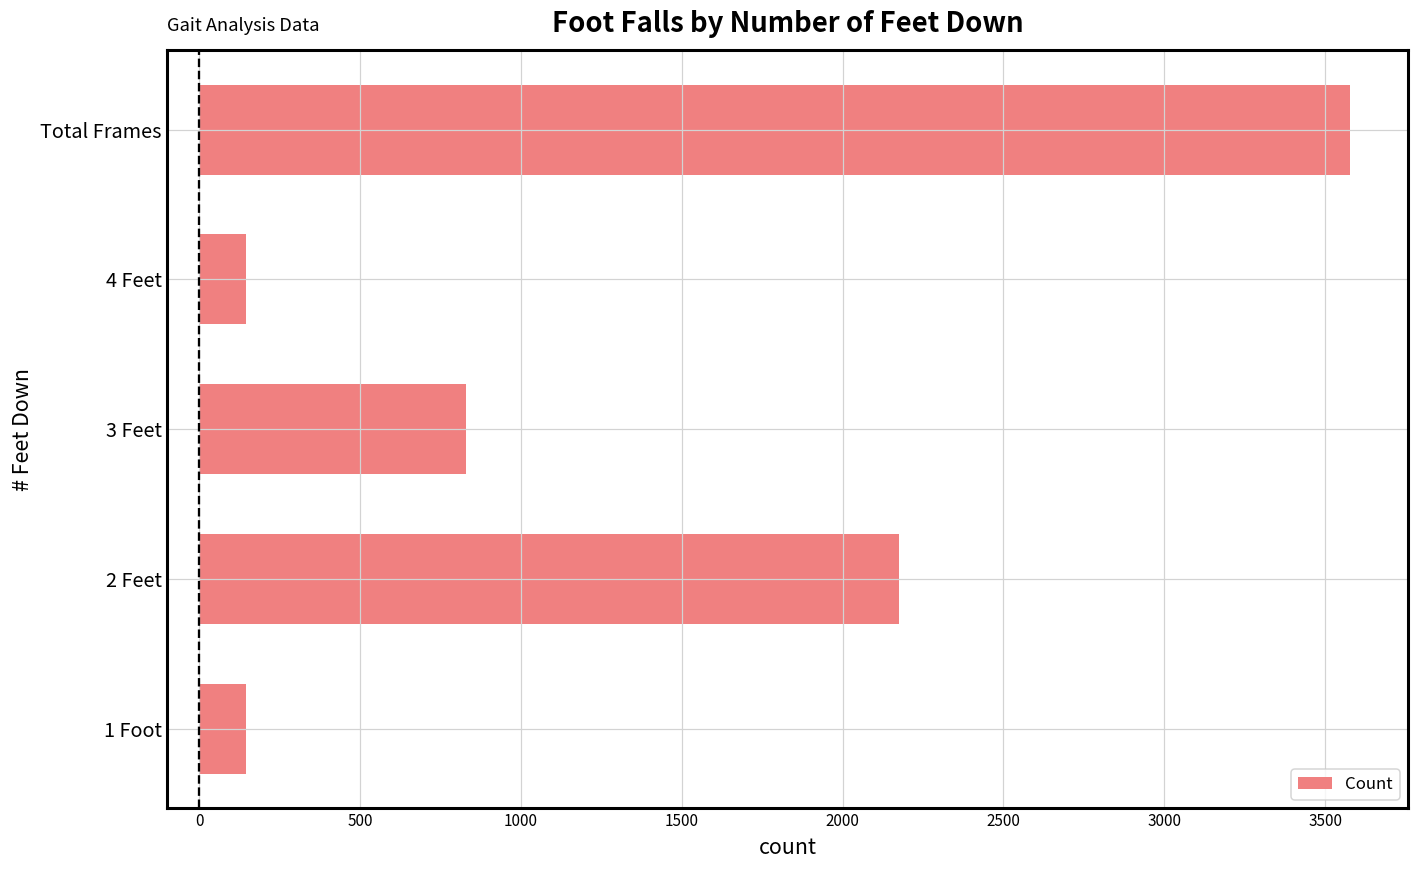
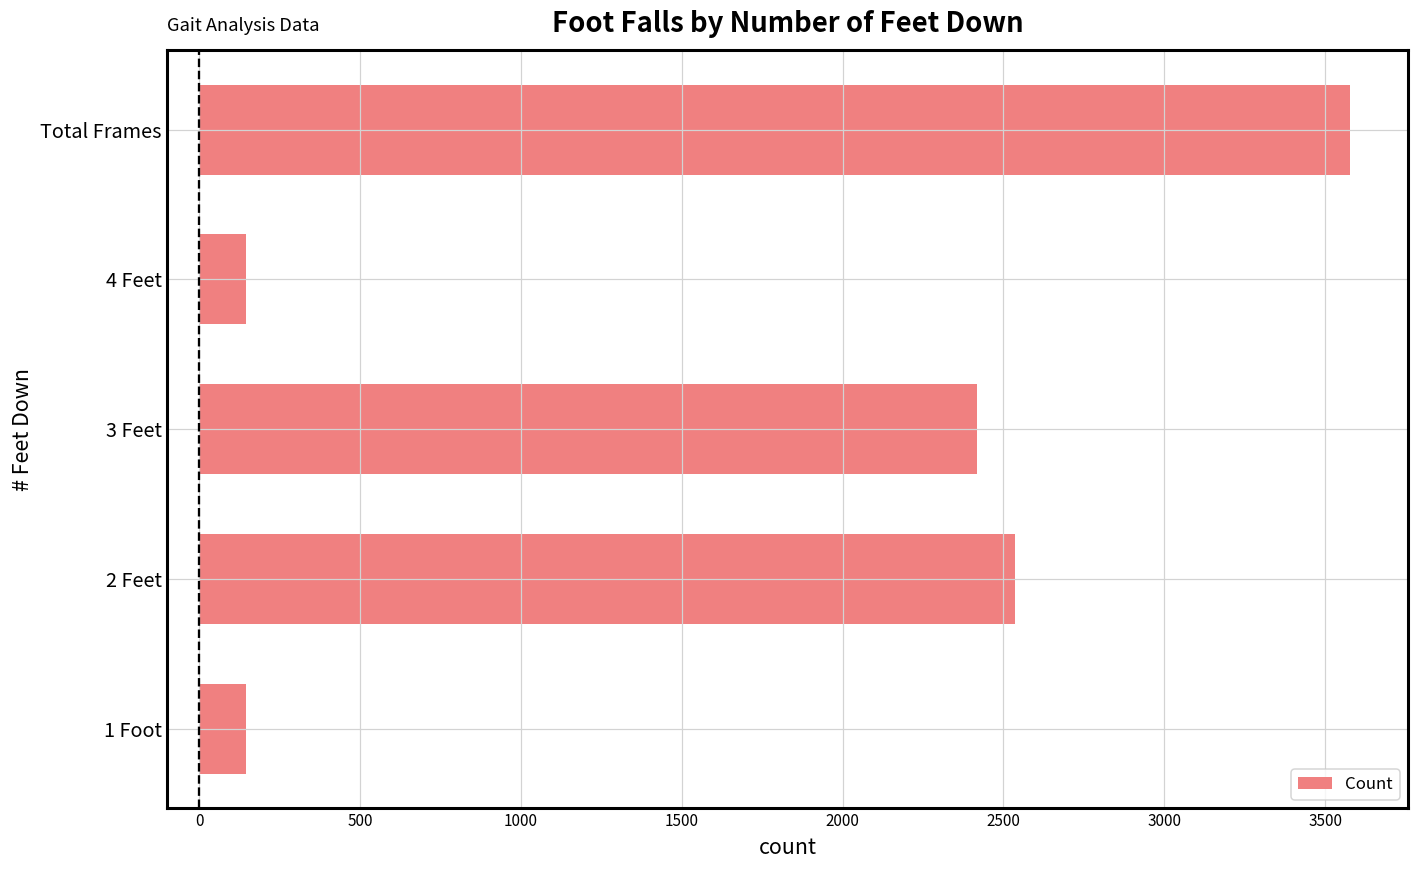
3 Feet: 830 -> 2420
2 Feet: 2170 -> 2540
